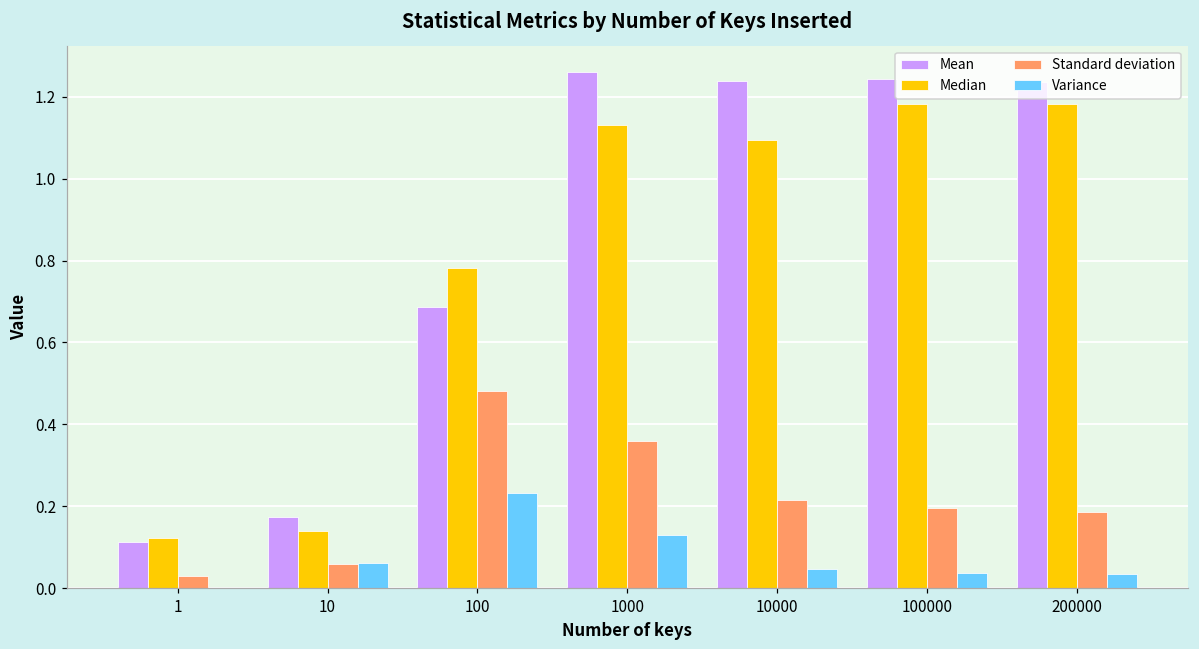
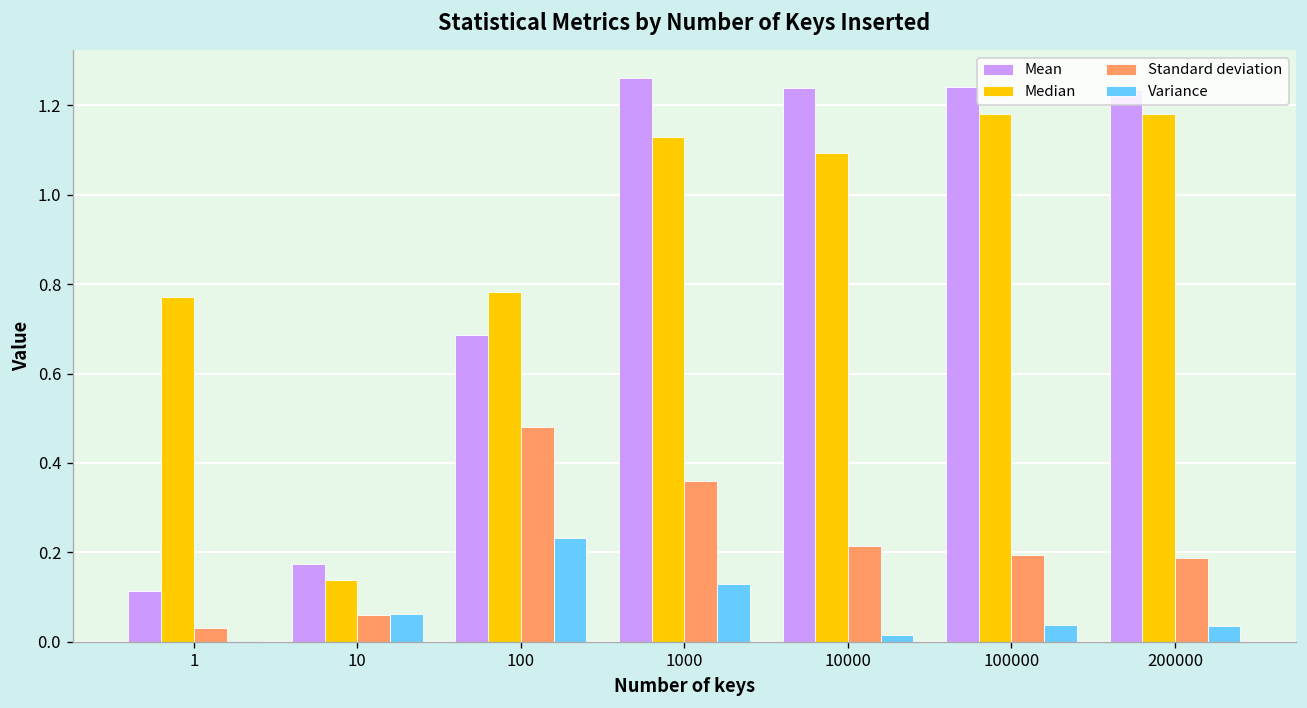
Median, 1: 0.12 -> 0.77
Variance, 10000: 0.05 -> 0.01
